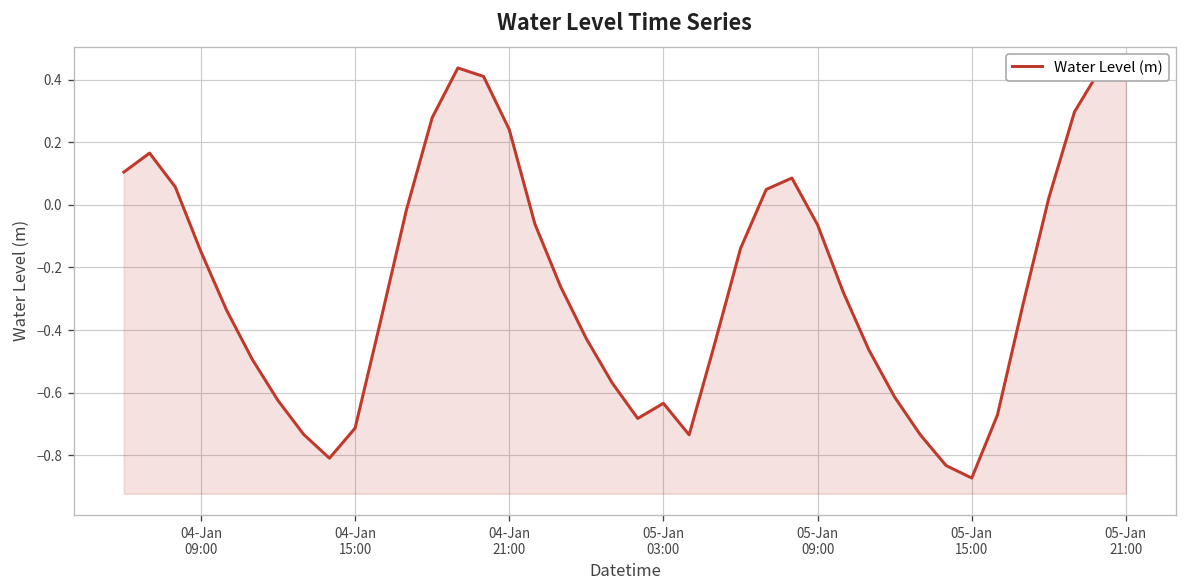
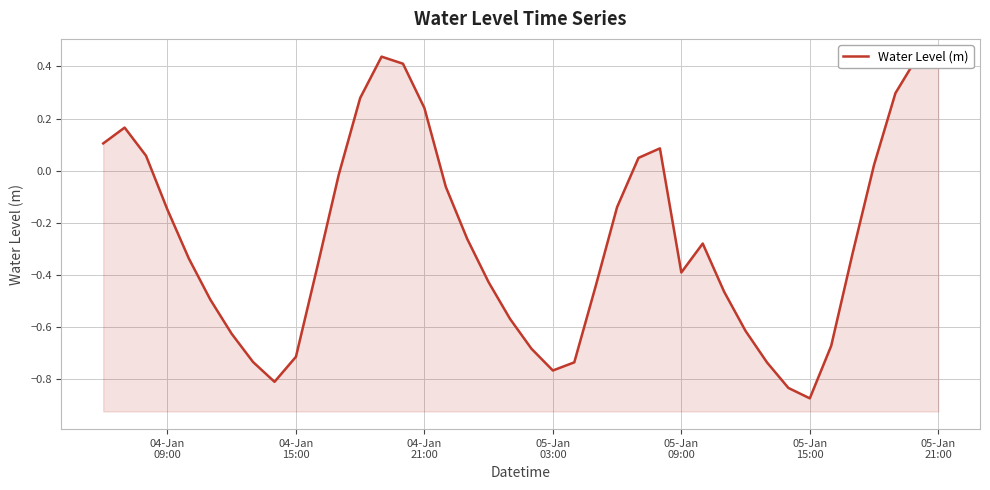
05-Jan 03:00: -0.63 -> -0.77
05-Jan 09:00: -0.06 -> -0.39
